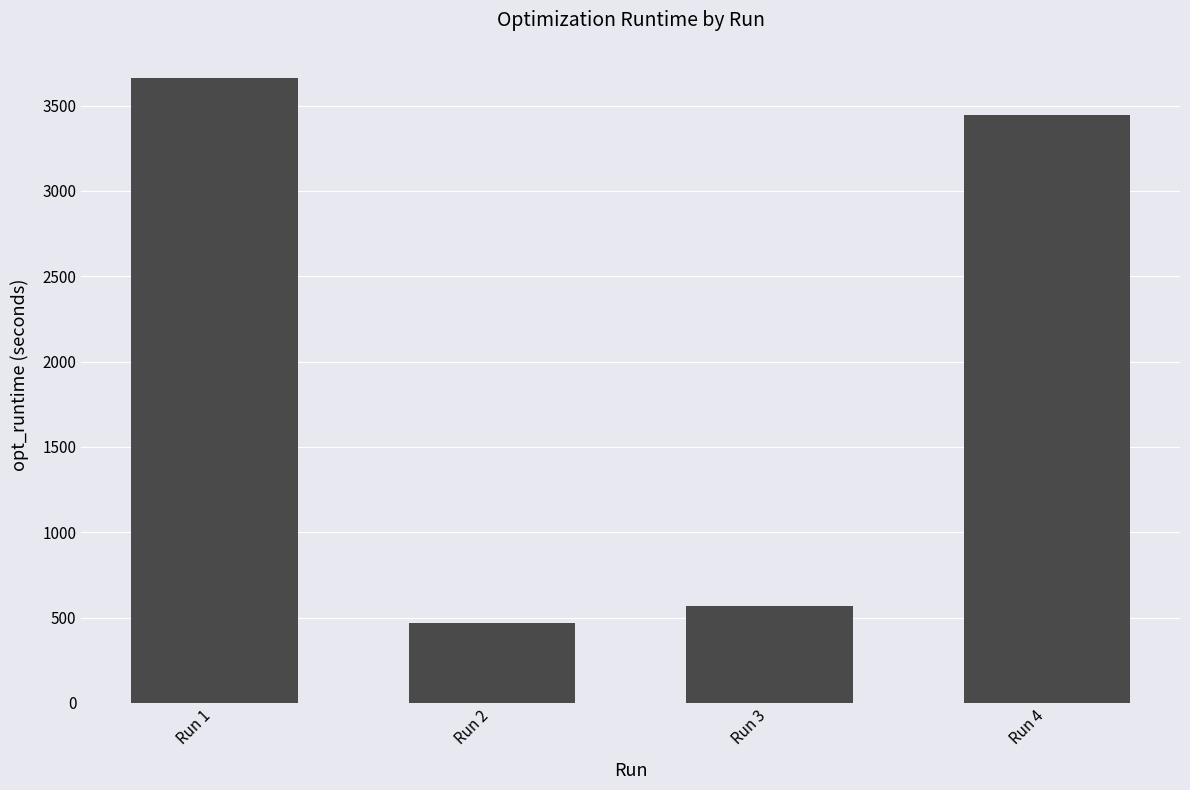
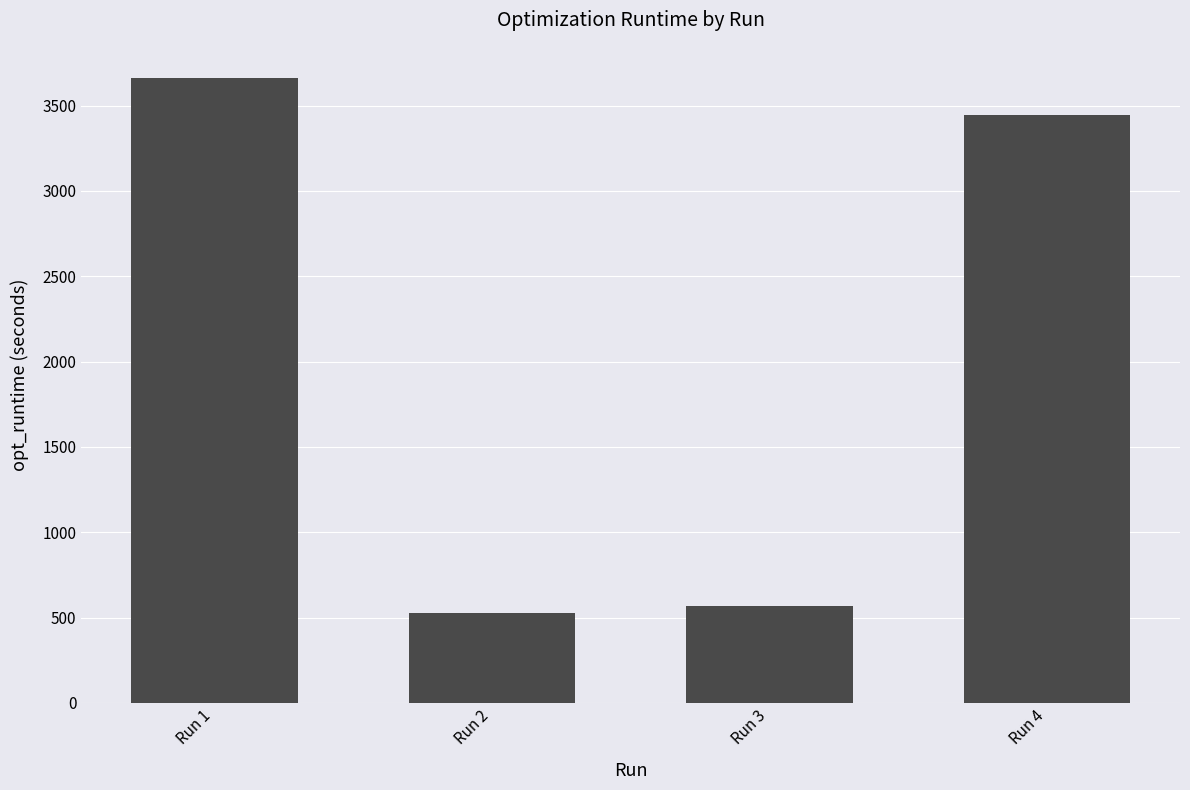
Run 2: 470 -> 530
